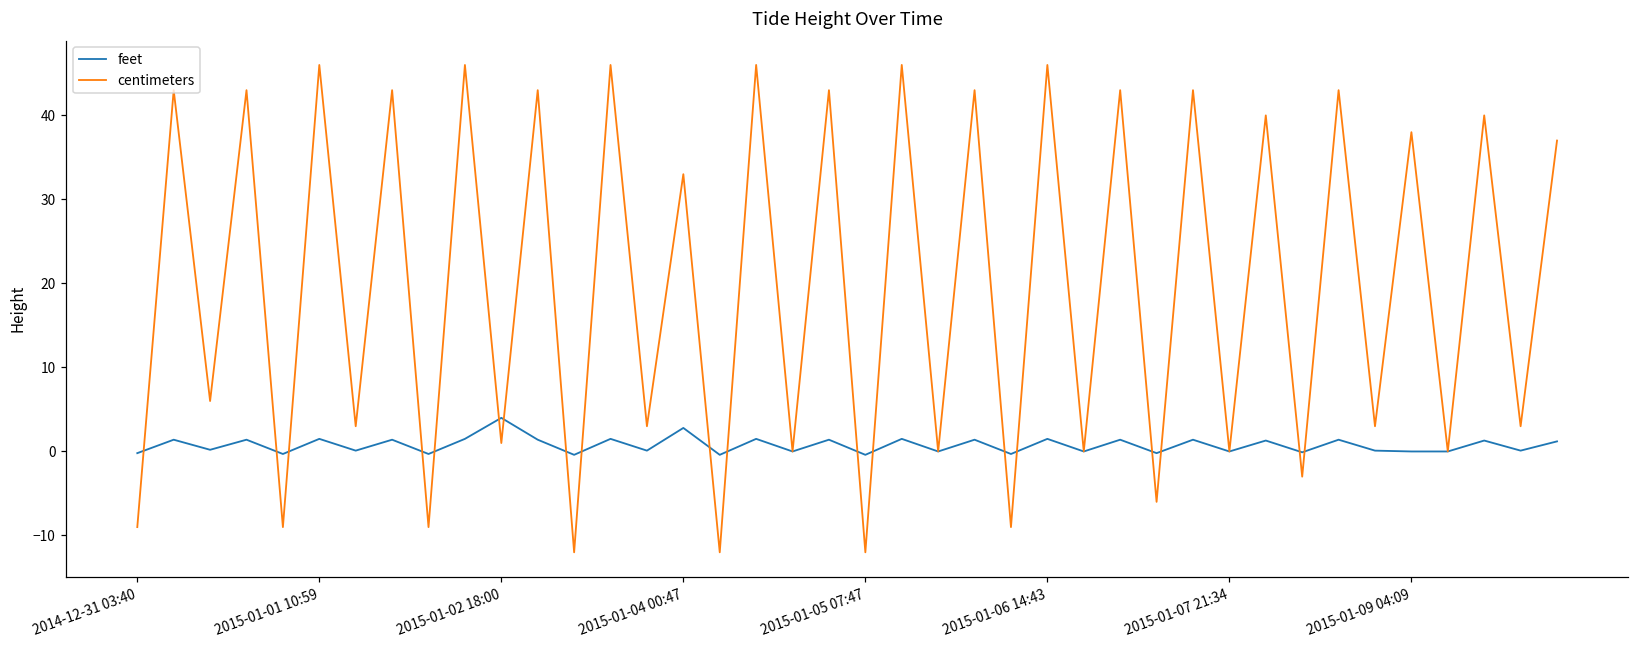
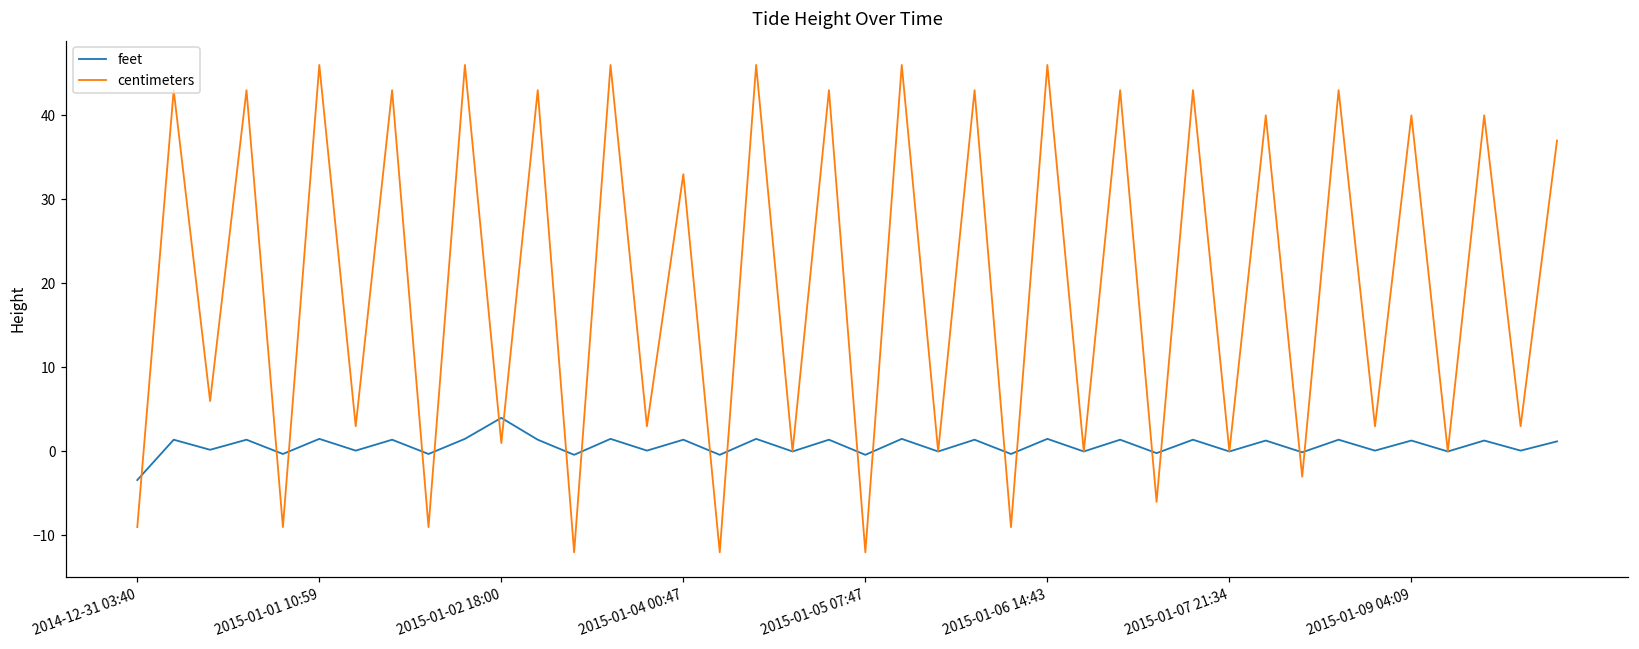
feet, 2014-12-31 03:40: 0 -> -3
feet, 2015-01-04 00:47: 3 -> 1
feet, 2015-01-09 04:09: 0 -> 1
centimeters, 2015-01-09 04:09: 38 -> 40
